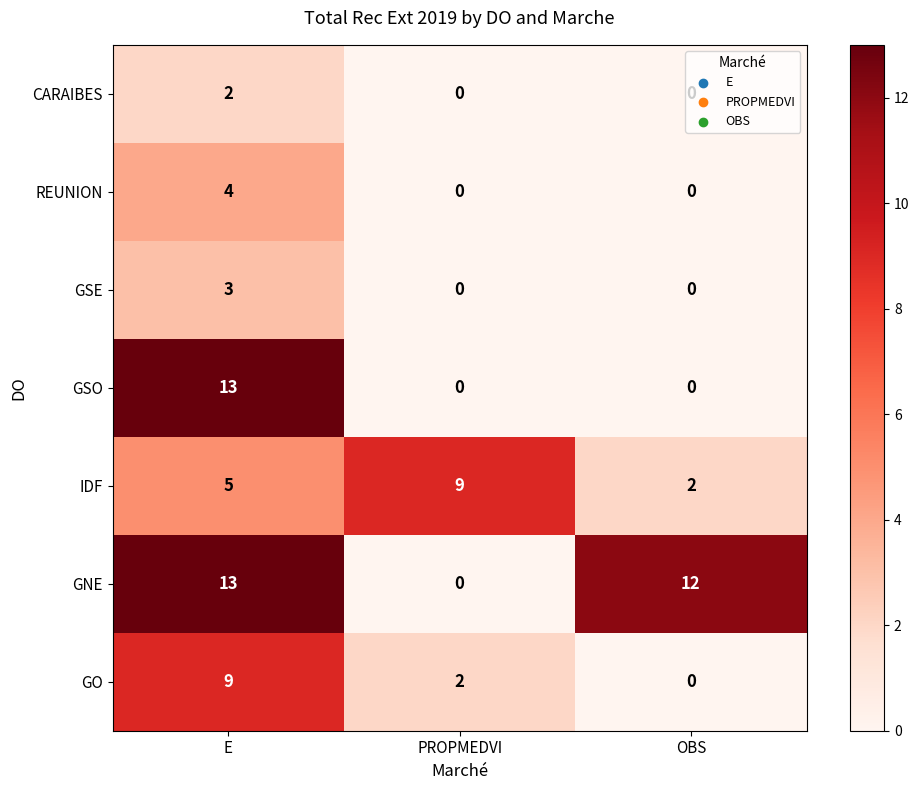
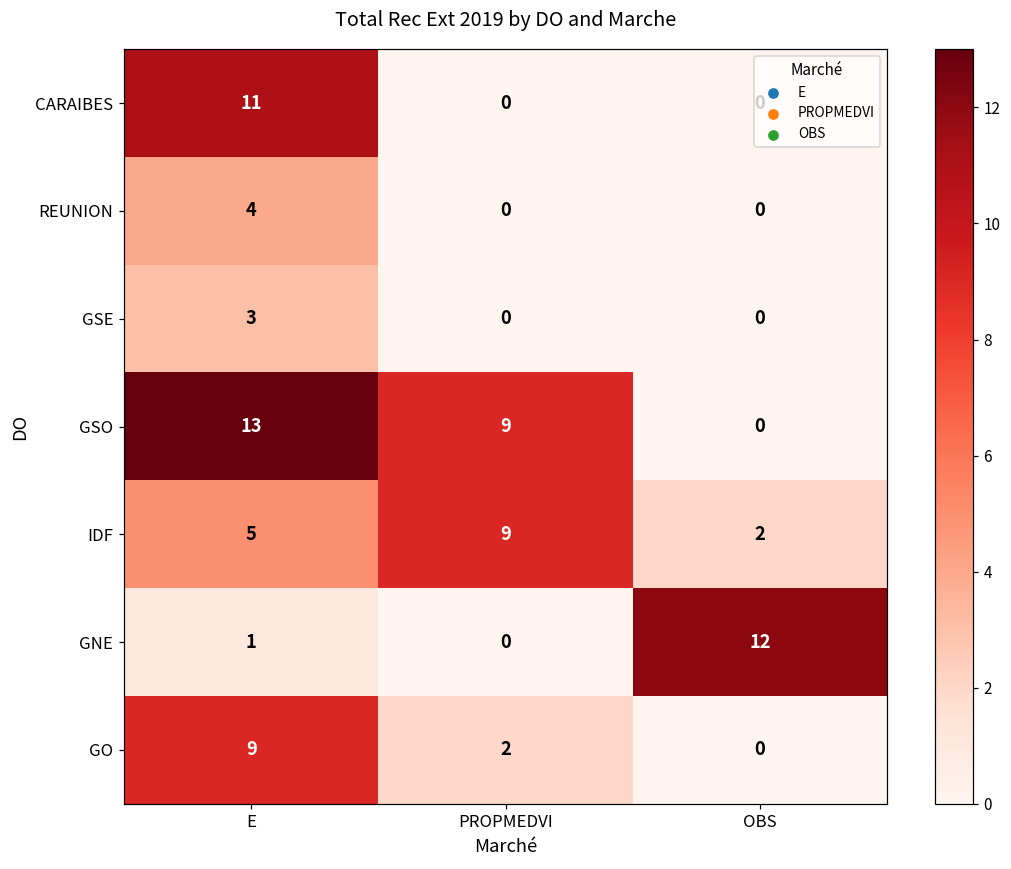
CARAIBES, E: 2 -> 11
GSO, PROPMEDVI: 0 -> 9
GNE, E: 13 -> 1
